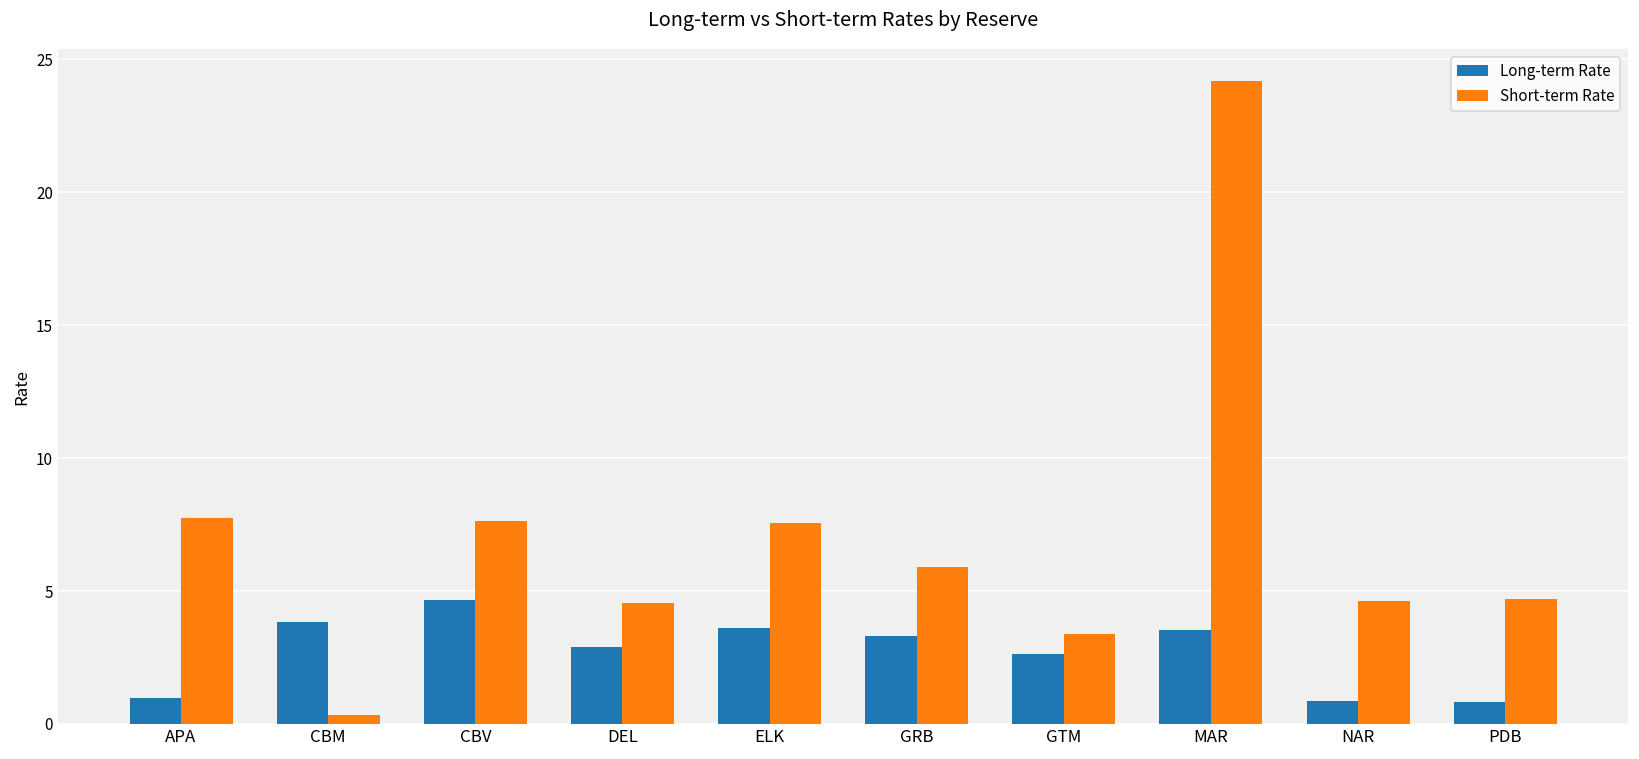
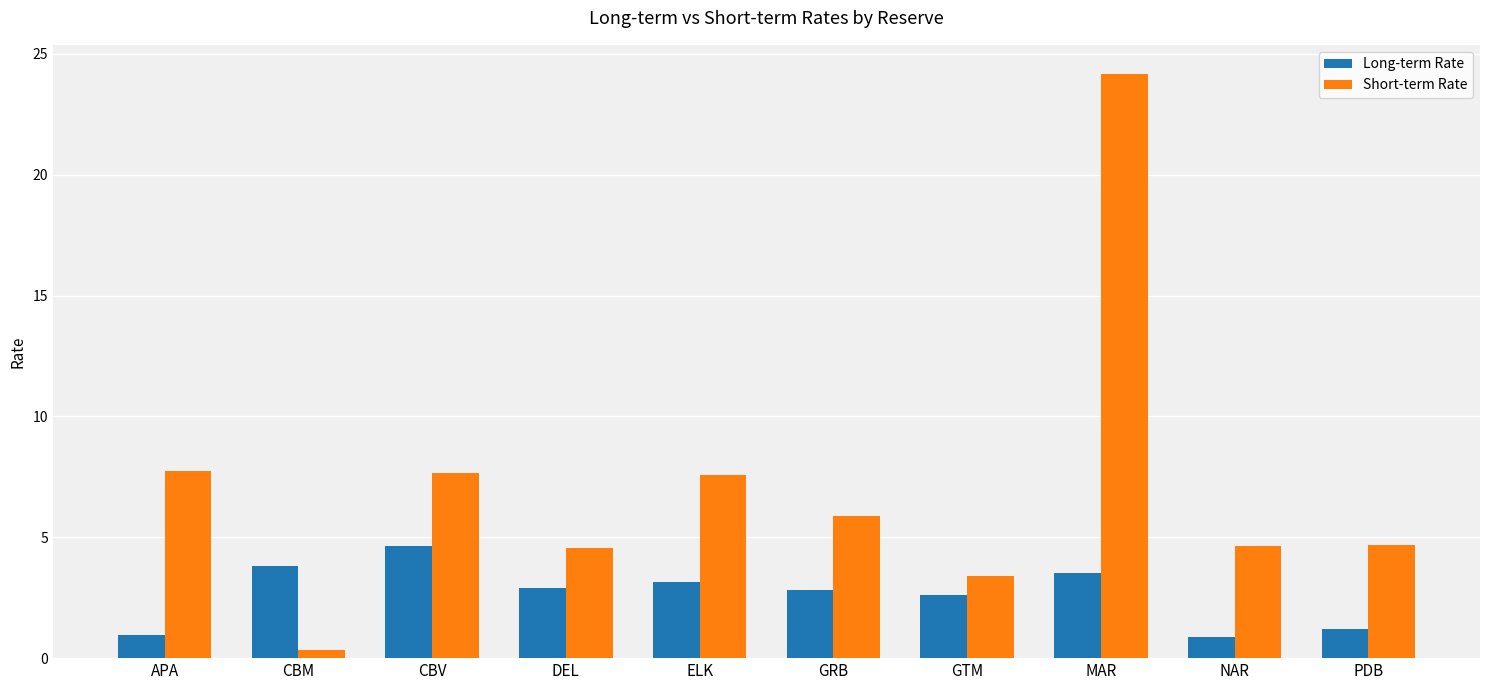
Long-term Rate, ELK: 3.6 -> 3.2
Long-term Rate, GRB: 3.3 -> 2.8
Long-term Rate, PDB: 0.8 -> 1.2
